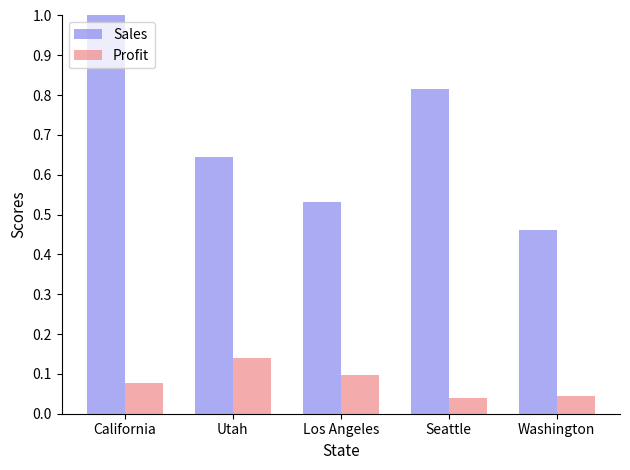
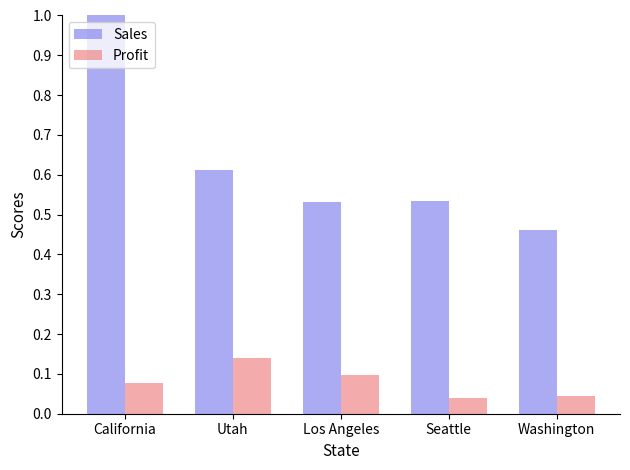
Sales, Utah: 0.64 -> 0.61
Sales, Seattle: 0.82 -> 0.53
